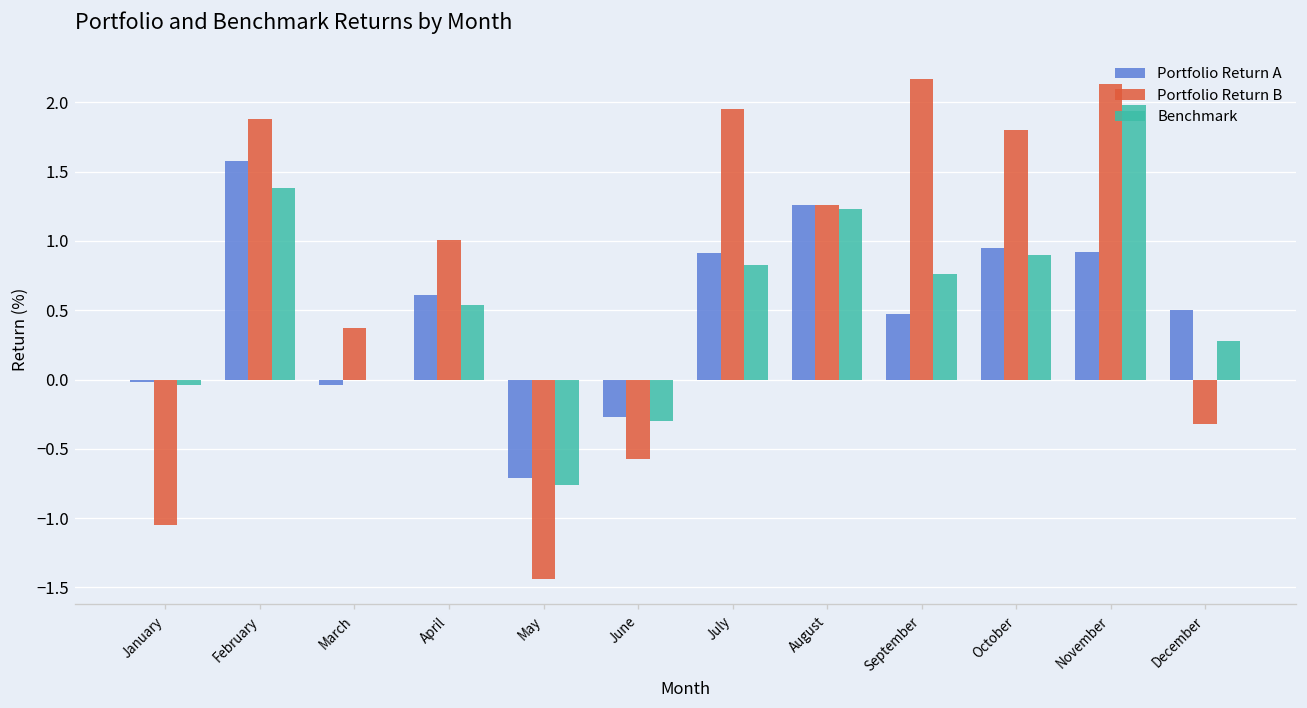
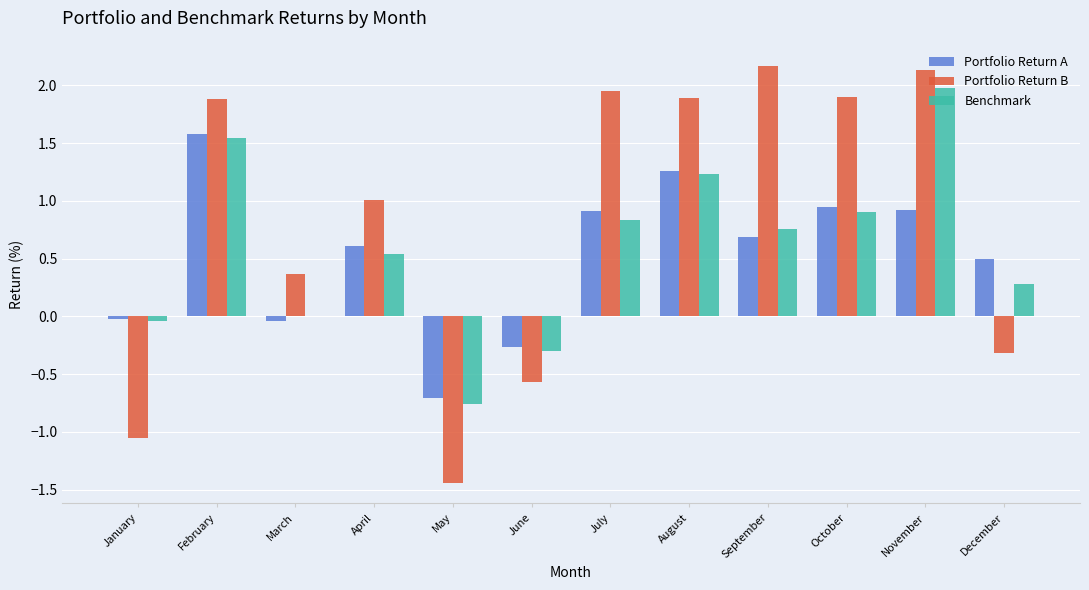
Benchmark, February: 1.38 -> 1.54
Portfolio Return B, August: 1.26 -> 1.89
Portfolio Return A, September: 0.47 -> 0.69
Portfolio Return B, October: 1.8 -> 1.9
